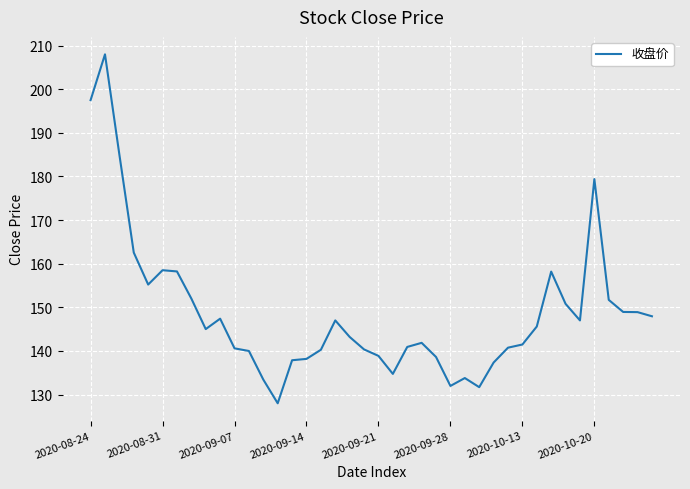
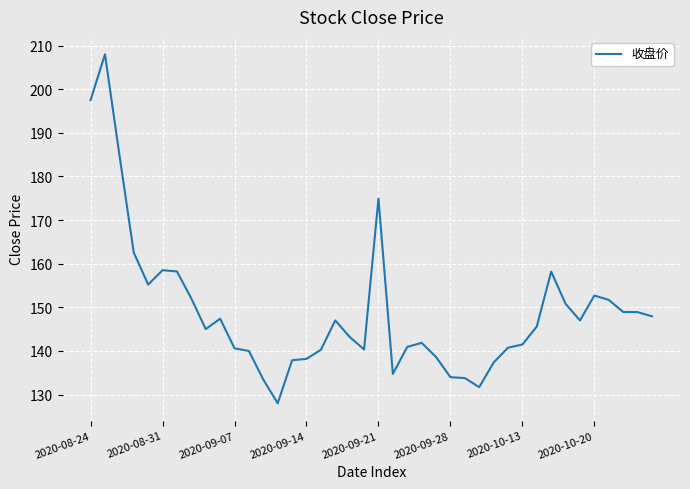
2020-09-21: 139 -> 175
2020-09-28: 132 -> 134
2020-10-20: 179 -> 153
